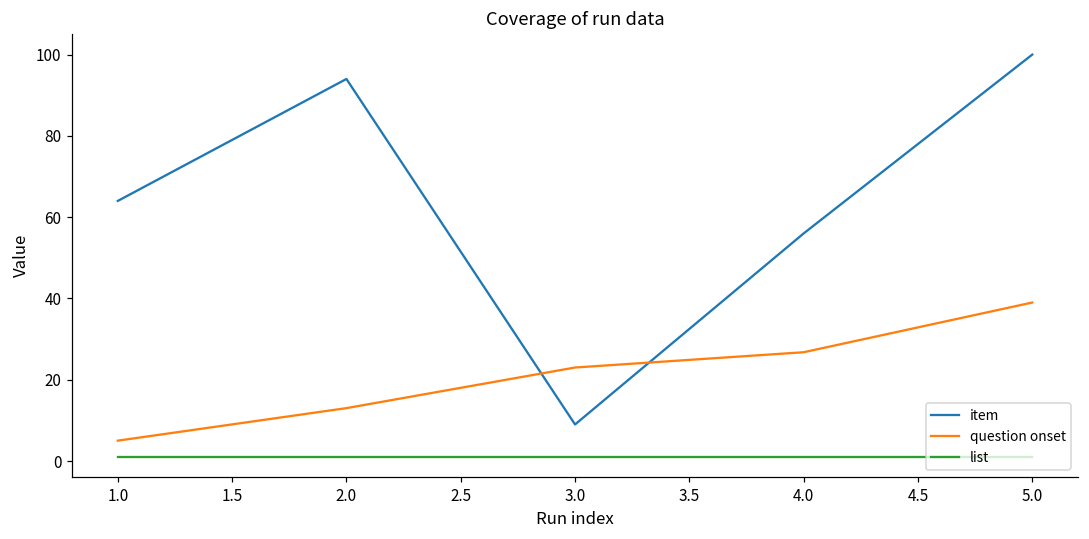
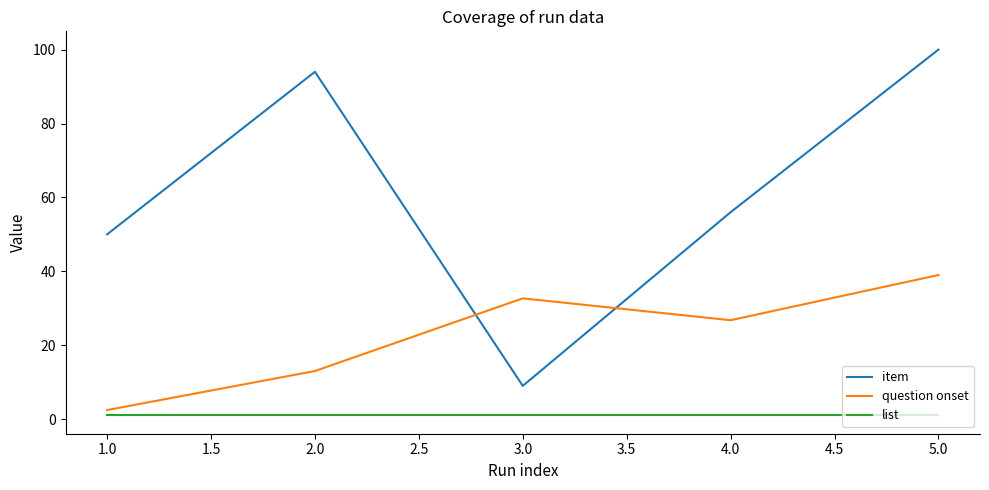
item, 1.0: 64 -> 50
question onset, 1.0: 5 -> 2
question onset, 3.0: 23 -> 33
